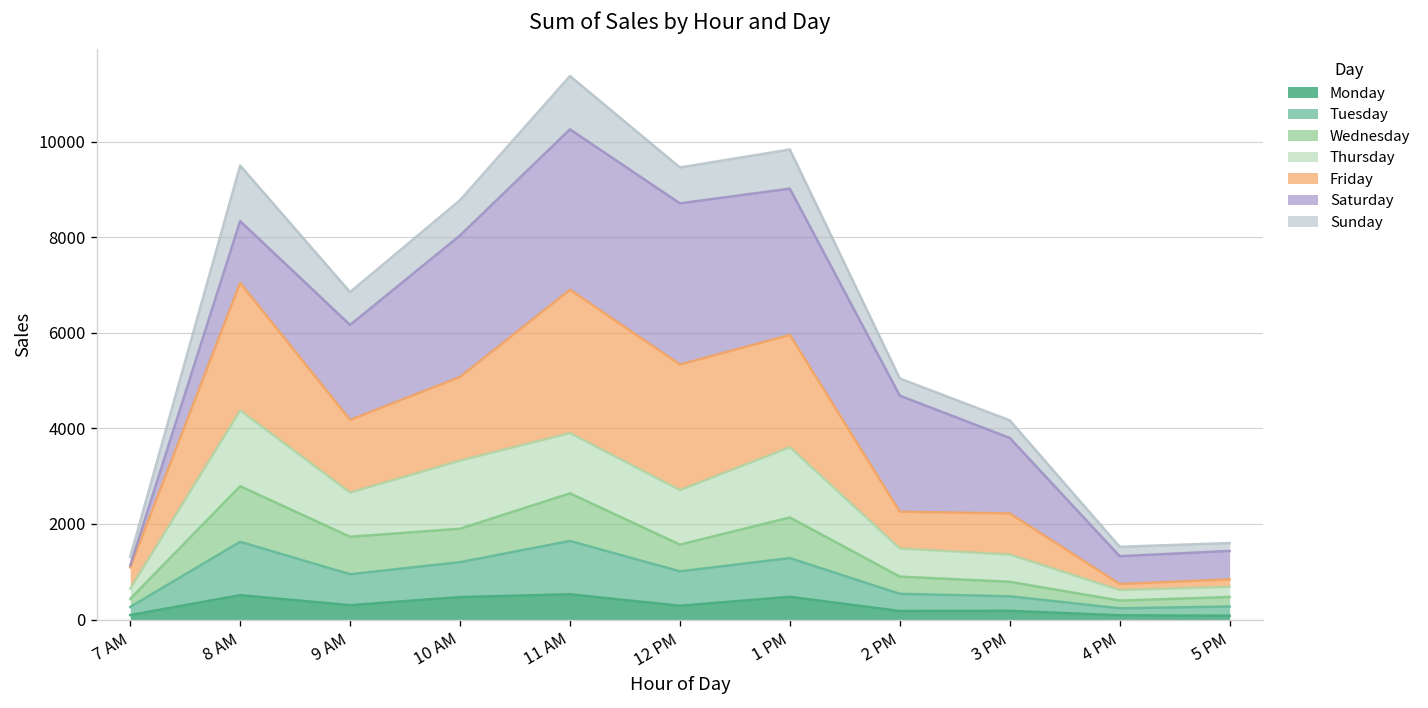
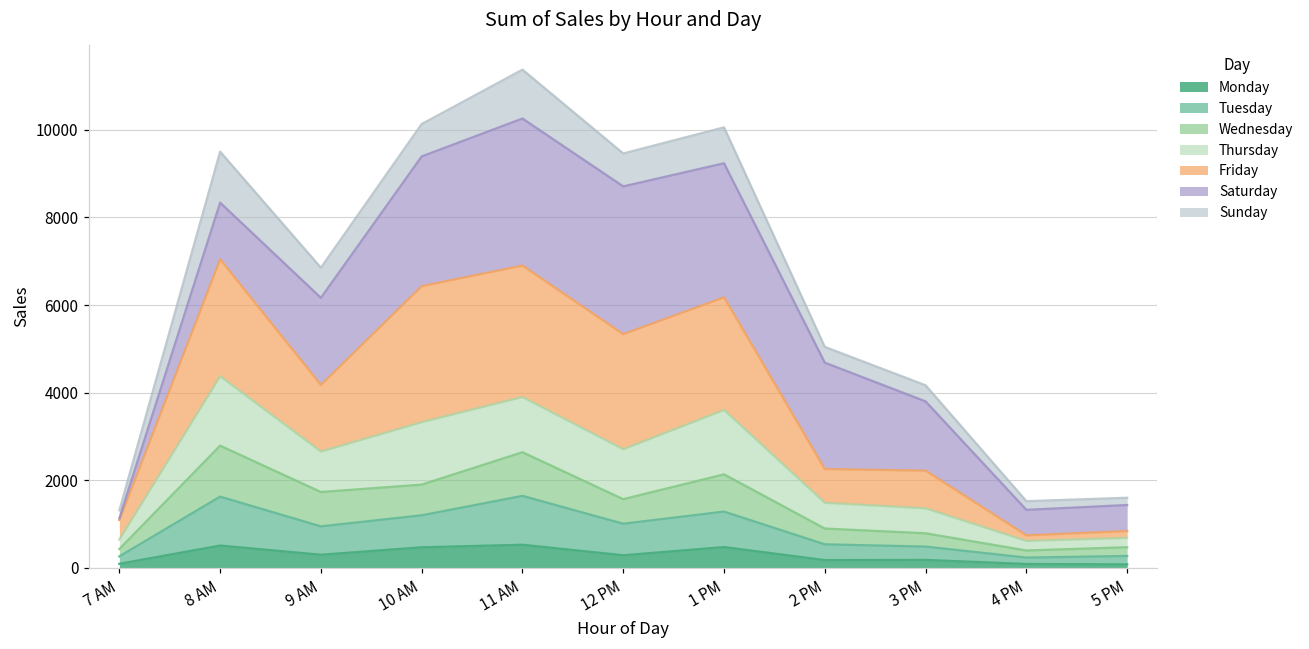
Friday, 10 AM: 1800 -> 3100
Friday, 1 PM: 2400 -> 2600
